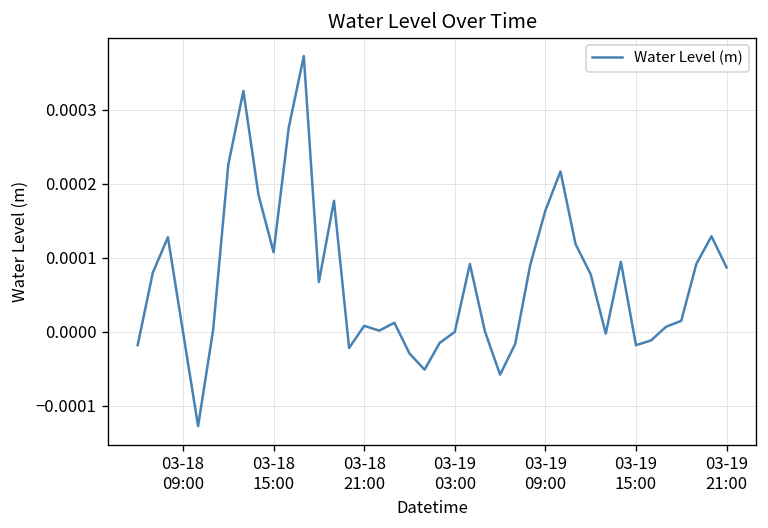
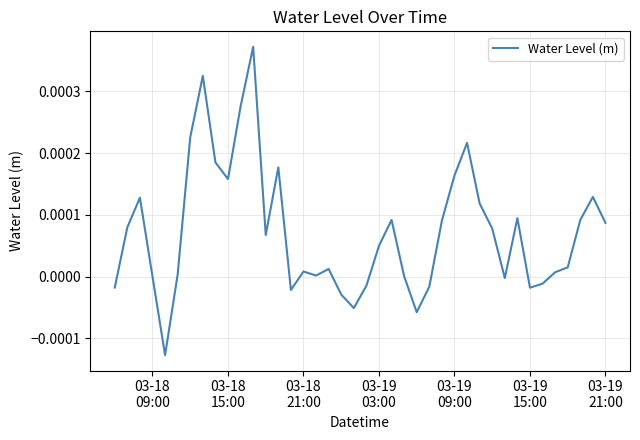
03-18 15:00: 0.00011 -> 0.00016
03-19 03:00: 0.00000 -> 0.00005
